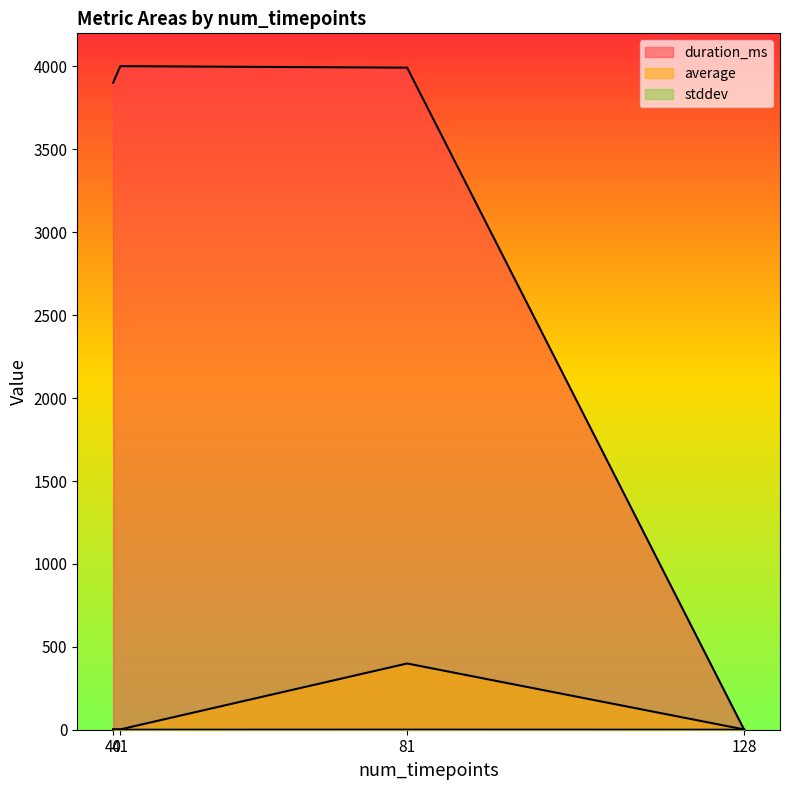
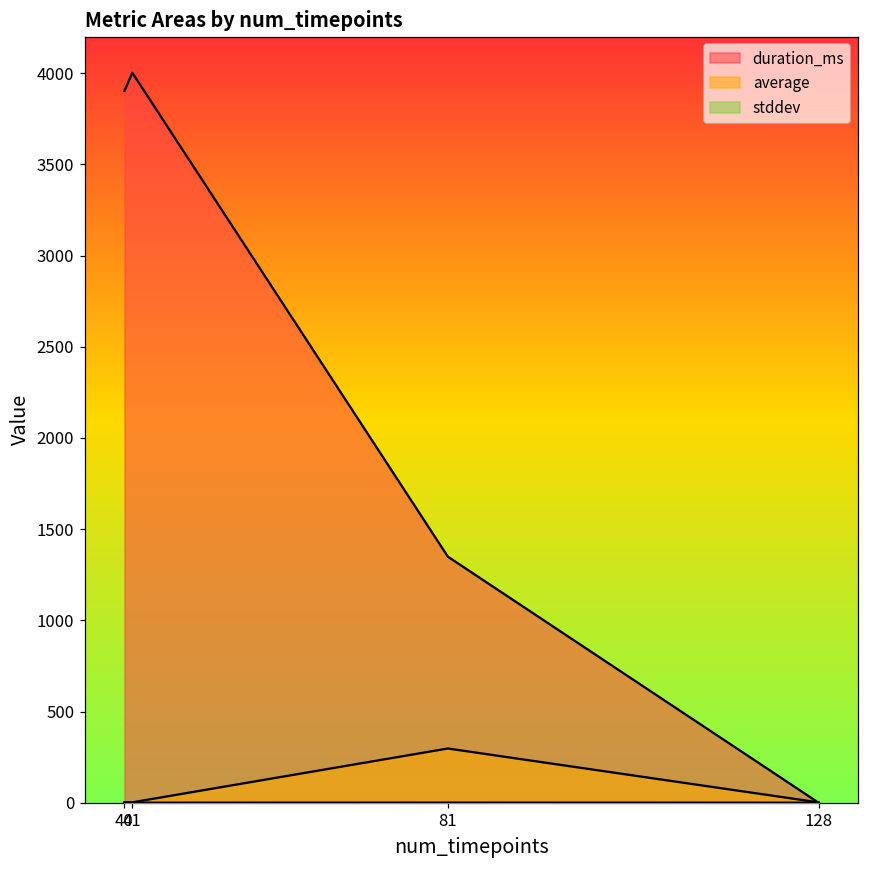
duration_ms, 81: 3990 -> 1350
average, 81: 400 -> 300
